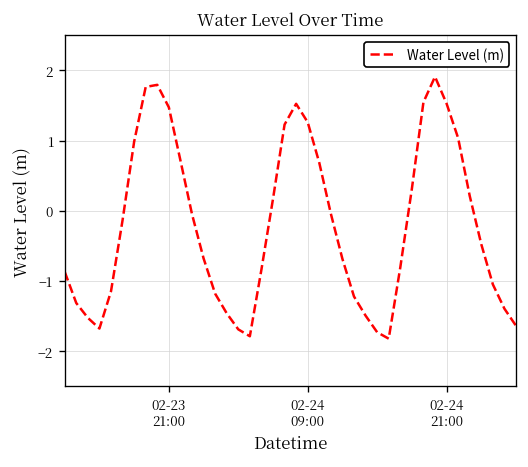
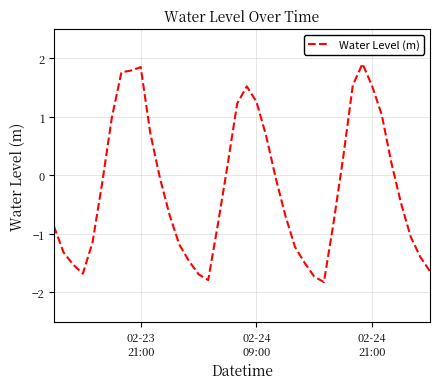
02-23 21:00: 1.5 -> 1.9
